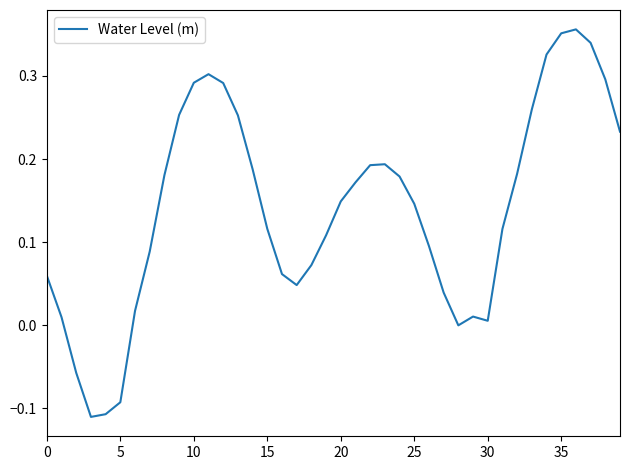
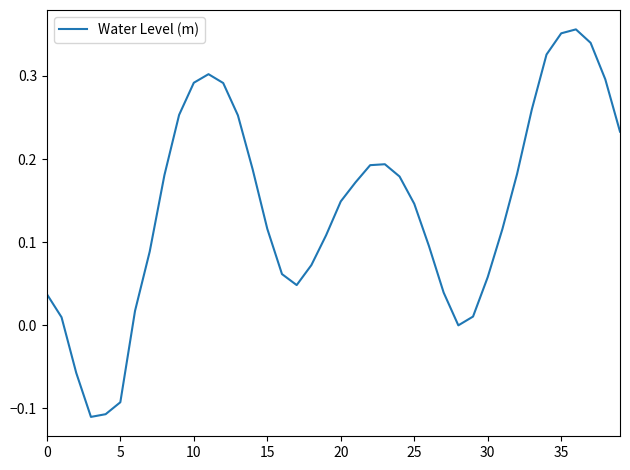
0: 0.06 -> 0.04
30: 0.01 -> 0.06
